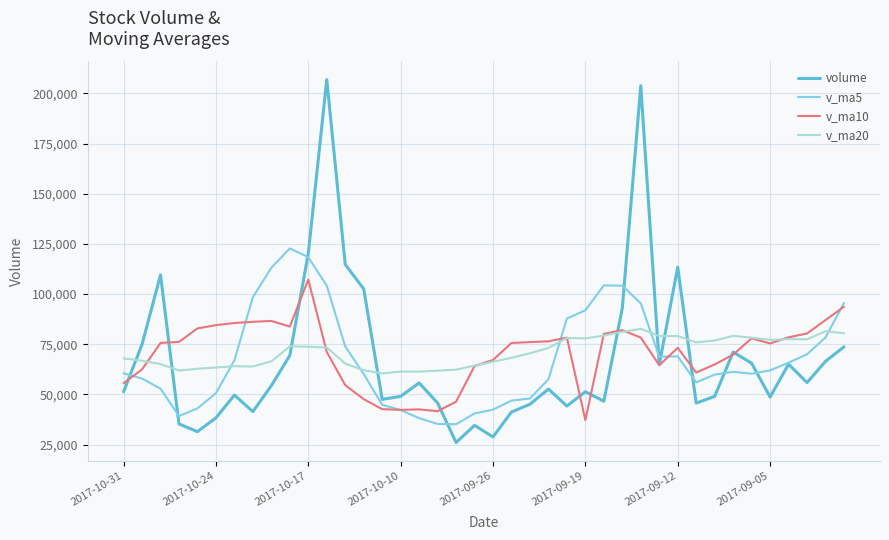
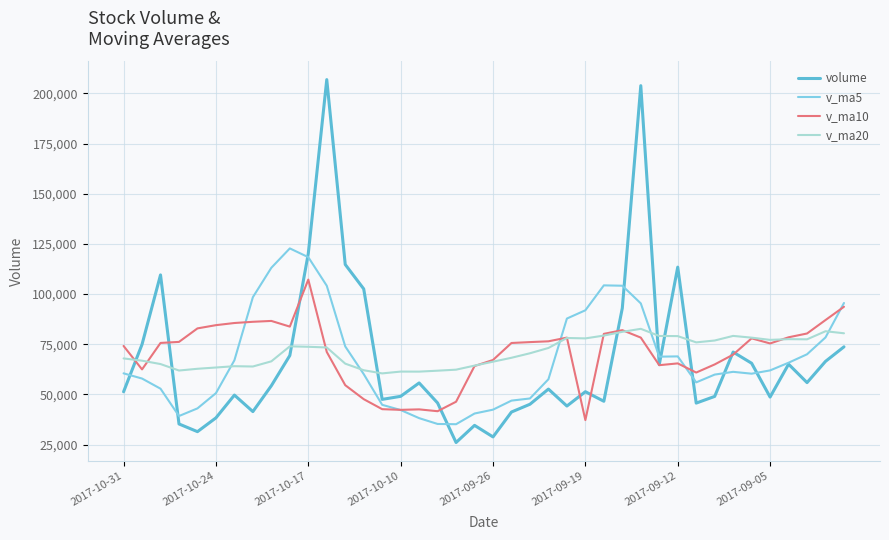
v_ma10, 2017-10-31: 56,000 -> 74,000
v_ma10, 2017-09-12: 73,000 -> 65,000
